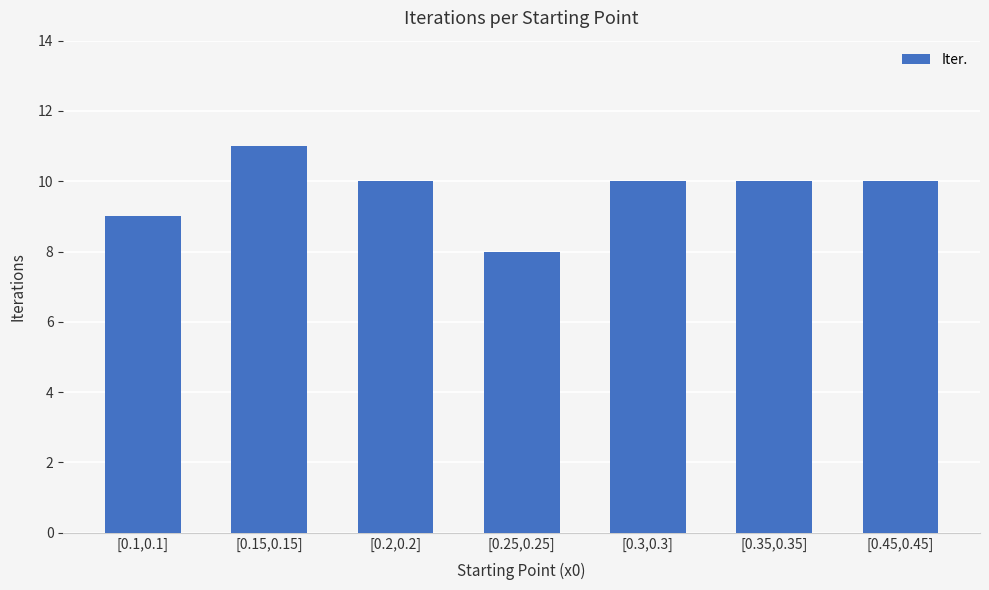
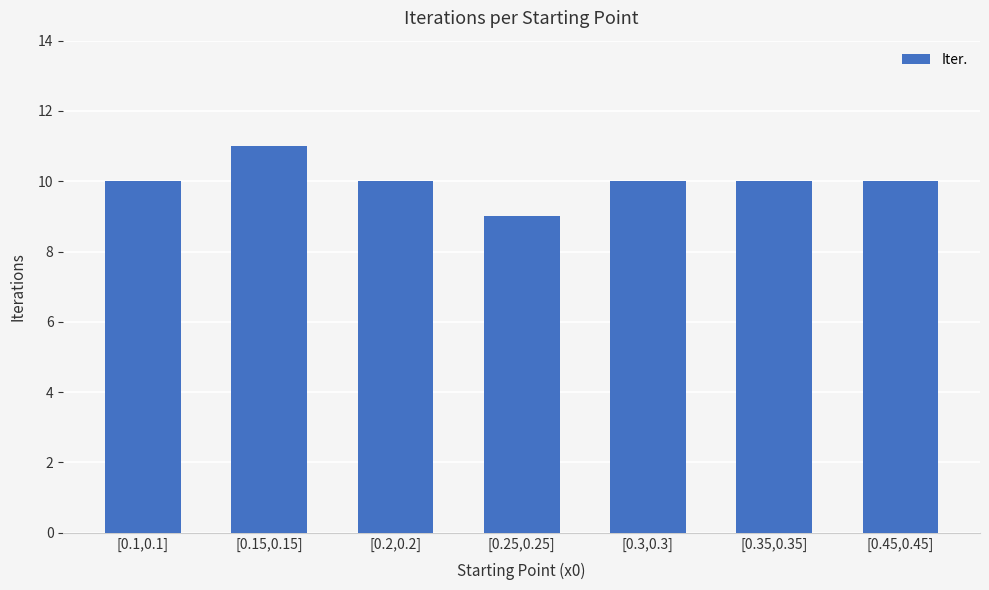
[0.1,0.1]: 9 -> 10
[0.25,0.25]: 8 -> 9
